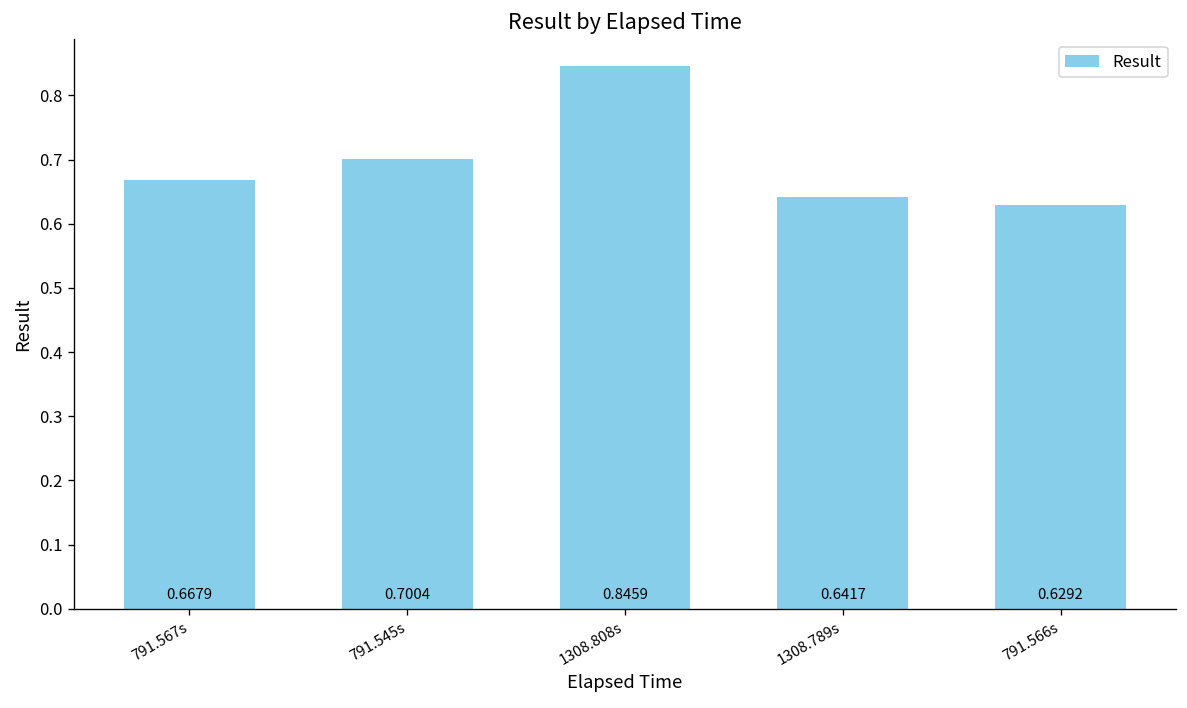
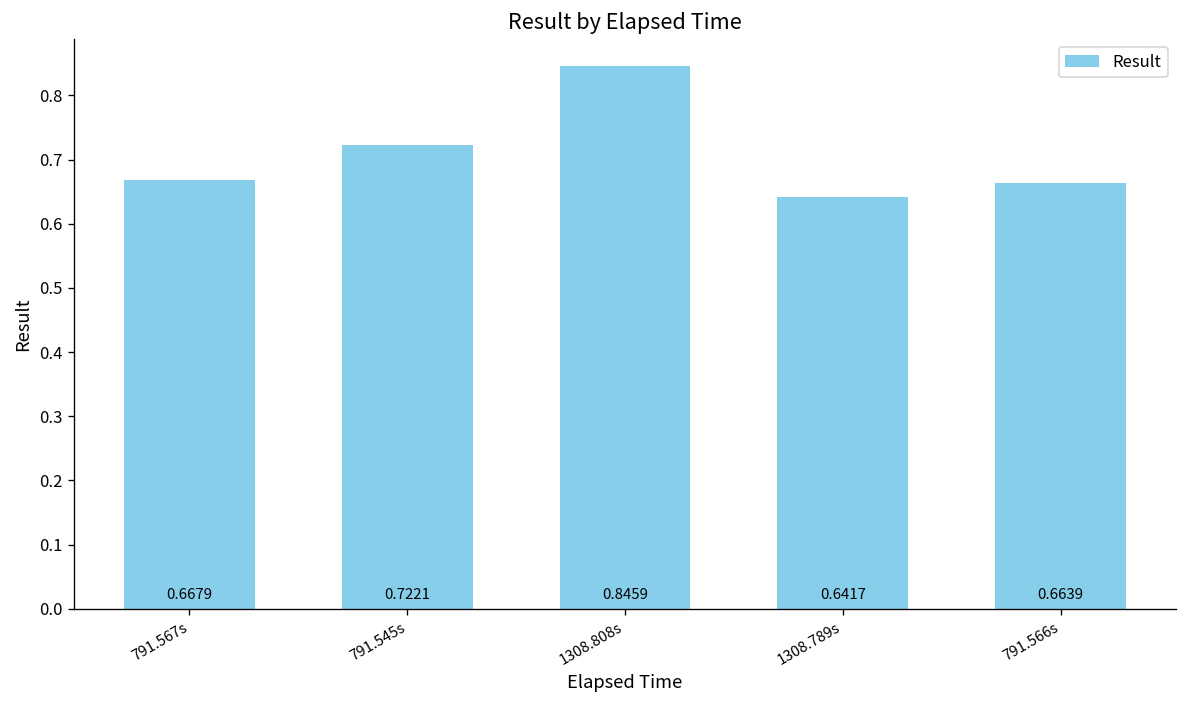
791.545s: 0.7004 -> 0.7221
791.566s: 0.6292 -> 0.6639
